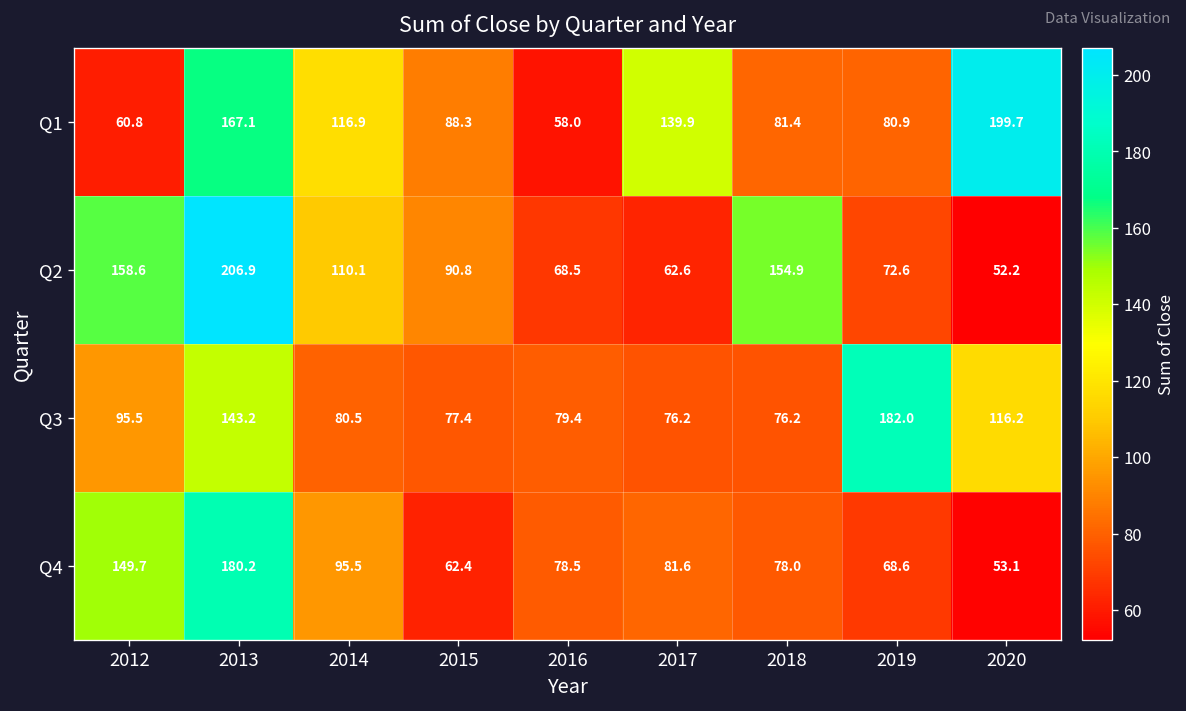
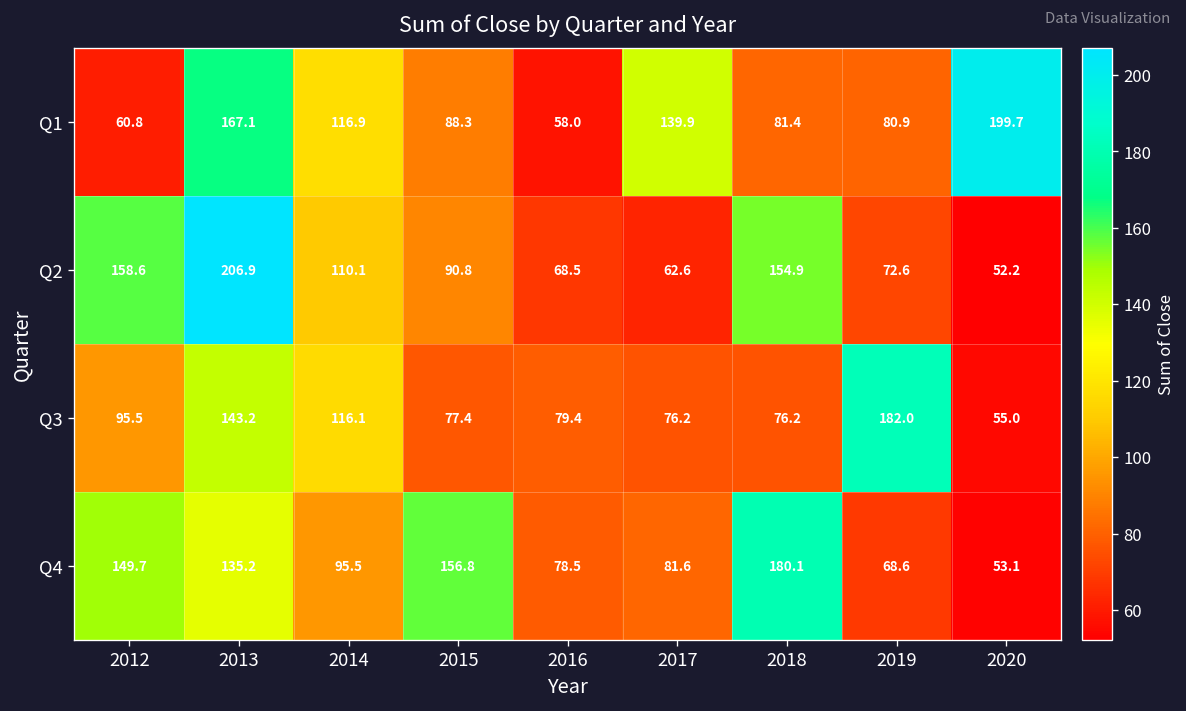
Q3, 2014: 80.5 -> 116.1
Q3, 2020: 116.2 -> 55.0
Q4, 2013: 180.2 -> 135.2
Q4, 2015: 62.4 -> 156.8
Q4, 2018: 78.0 -> 180.1
